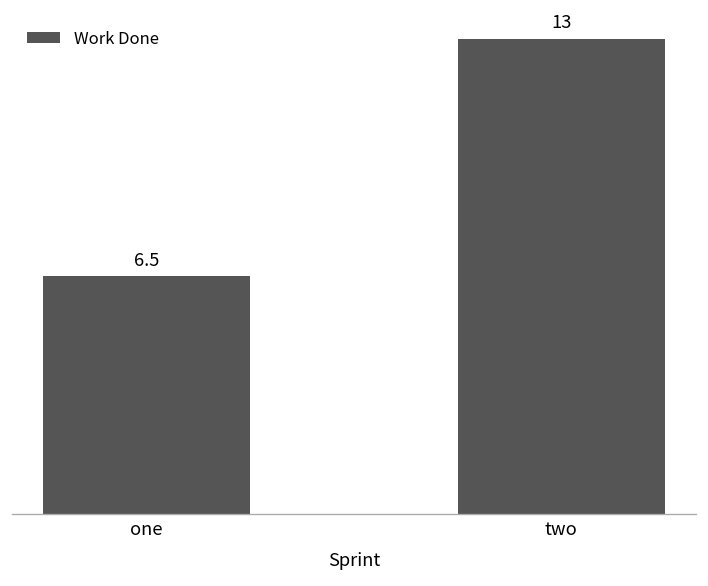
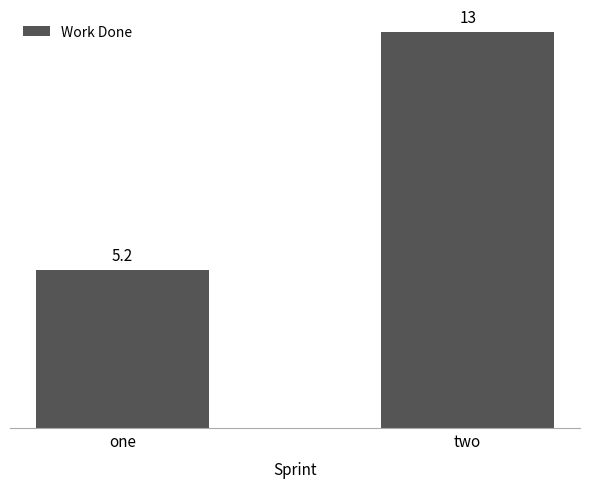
one: 6.5 -> 5.2
